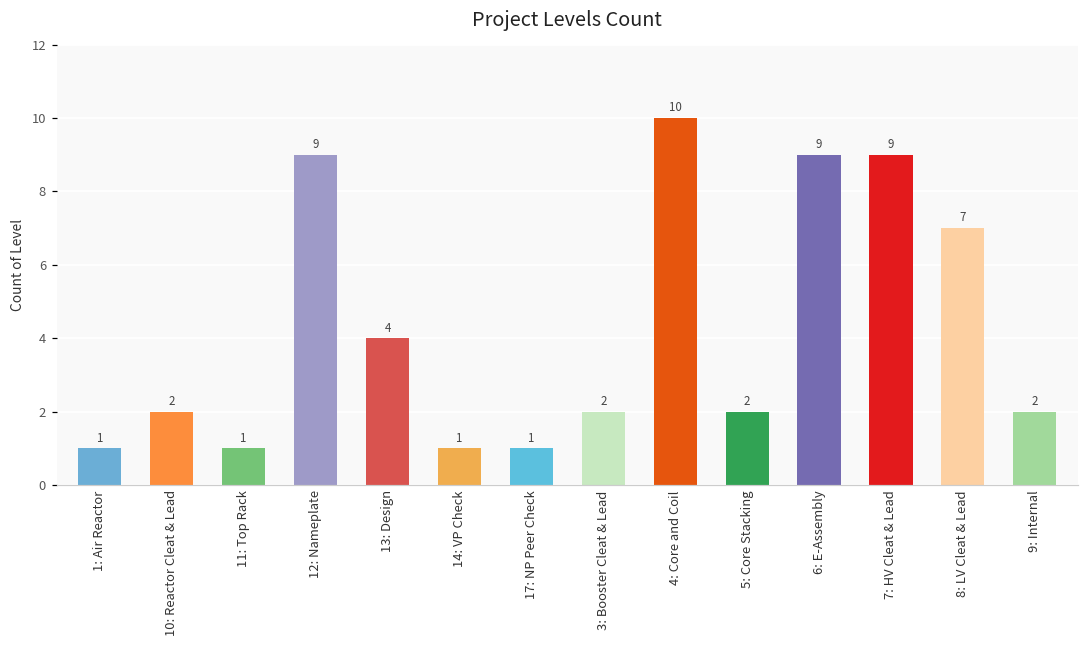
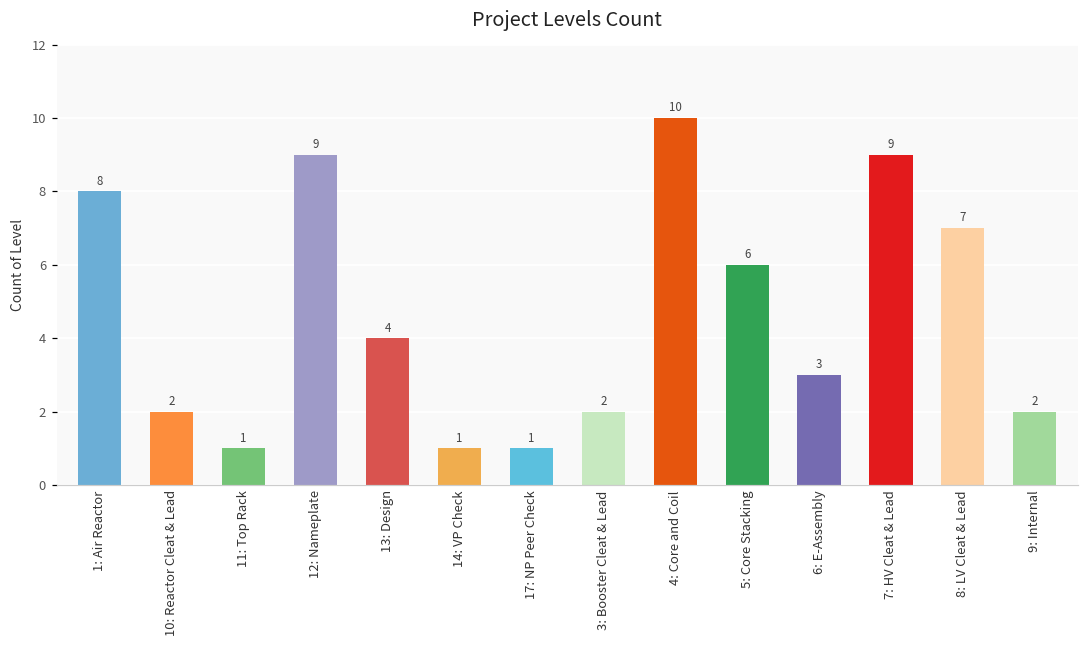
1: Air Reactor: 1 -> 8
5: Core Stacking: 2 -> 6
6: E-Assembly: 9 -> 3
